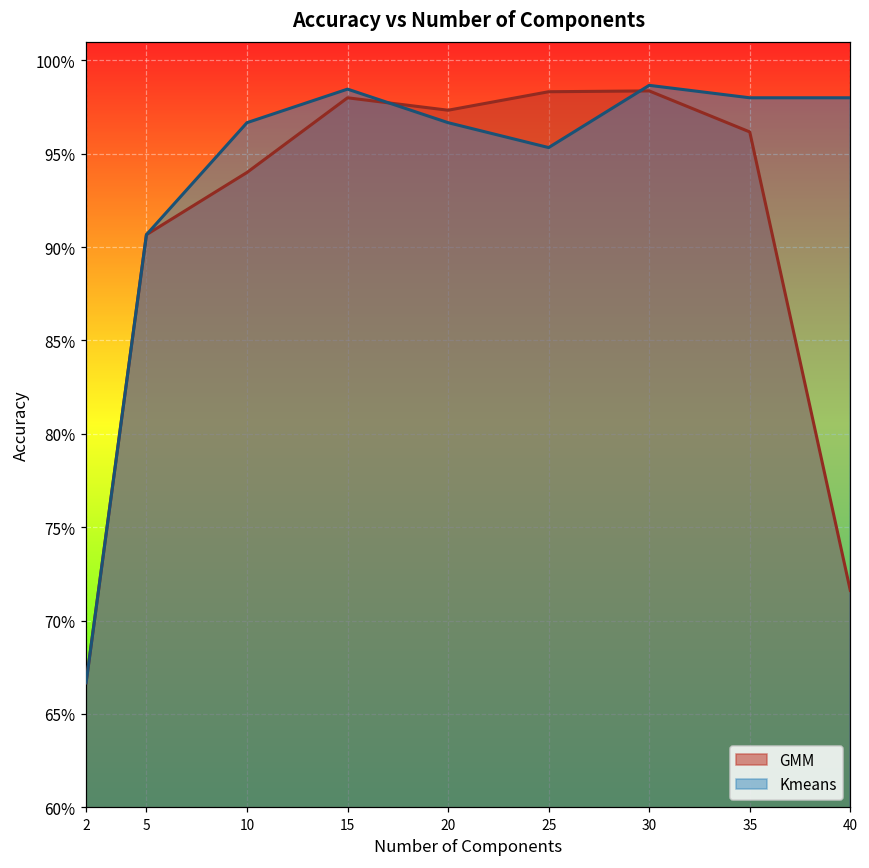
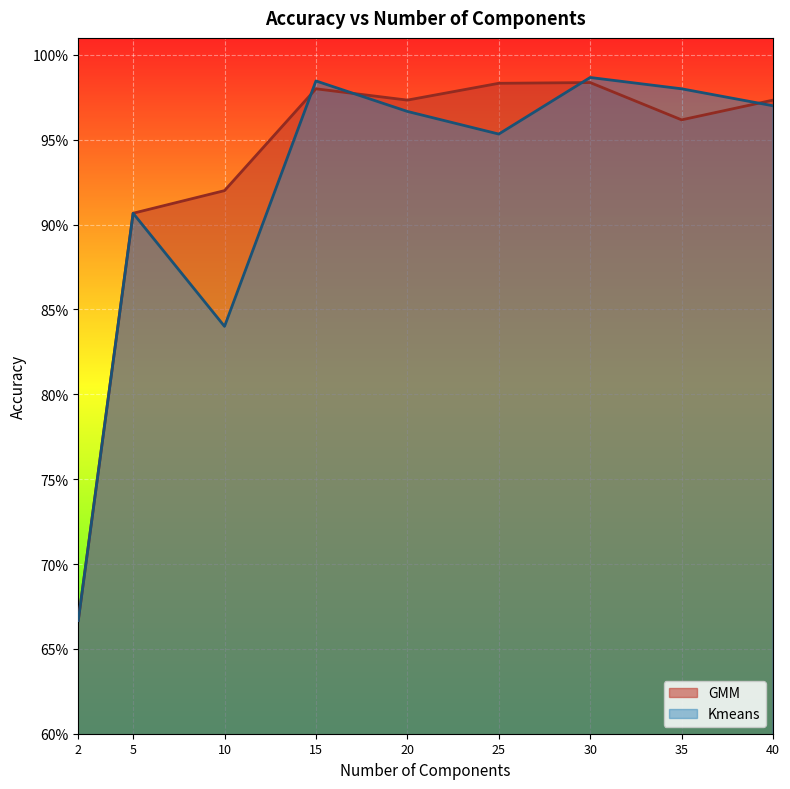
GMM, 10: 94.0% -> 92.0%
Kmeans, 10: 96.7% -> 84.0%
GMM, 40: 71.6% -> 97.3%
Kmeans, 40: 98.0% -> 97.0%
